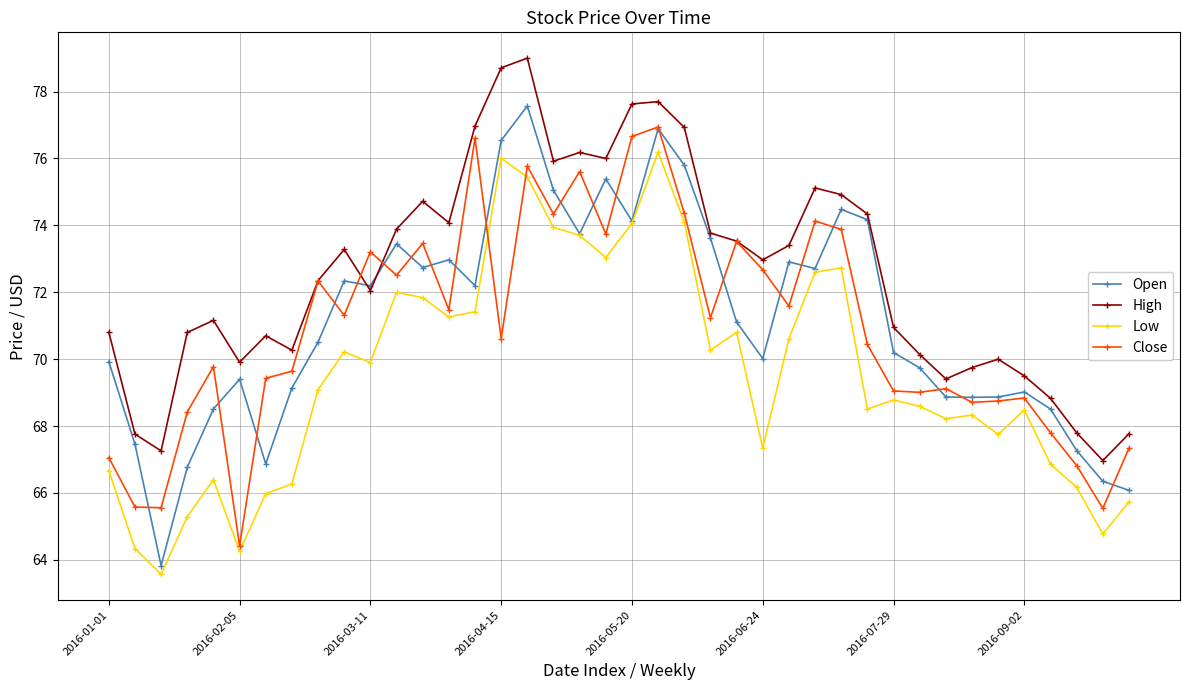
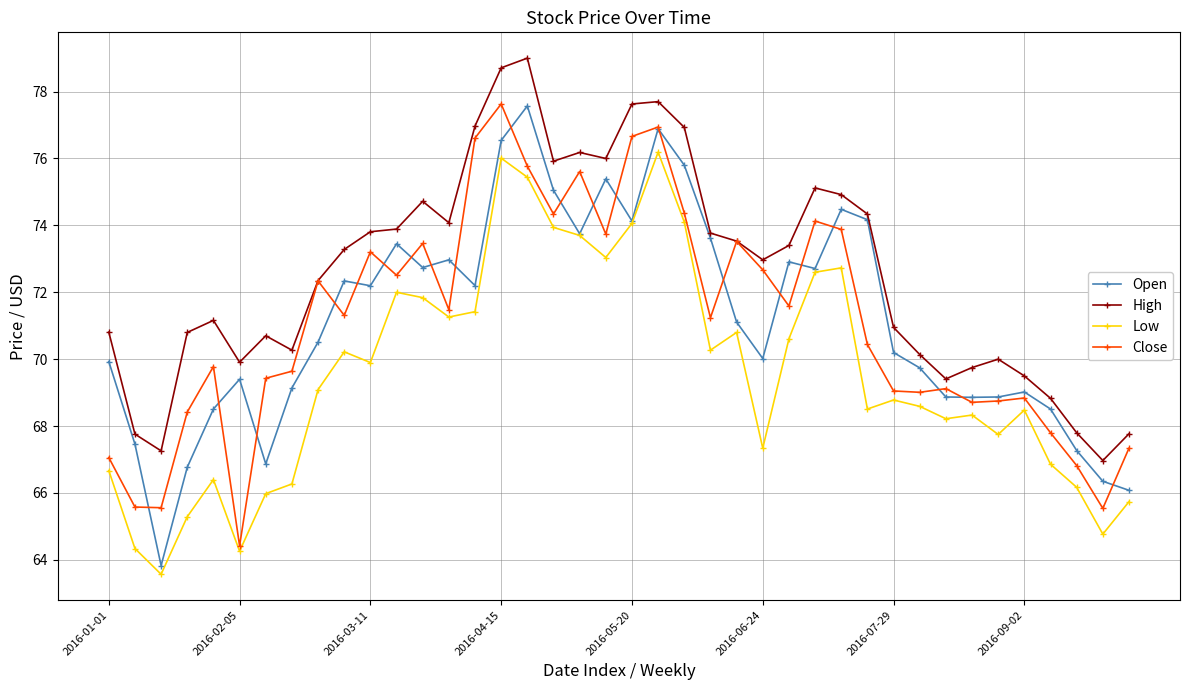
High, 2016-03-11: 72.1 -> 73.8
Close, 2016-04-15: 70.6 -> 77.6
